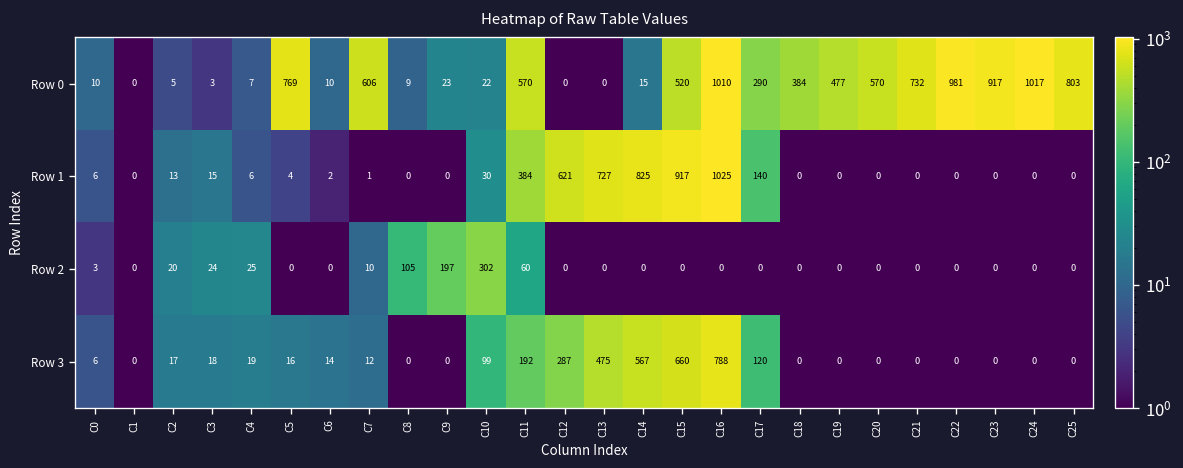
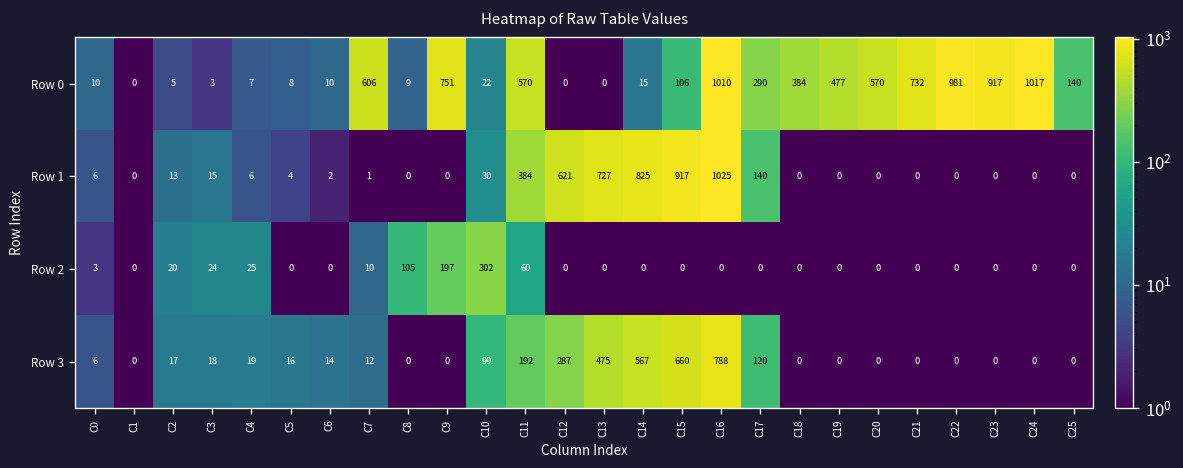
Row 0, C5: 769 -> 8
Row 0, C9: 23 -> 751
Row 0, C15: 520 -> 106
Row 0, C25: 803 -> 140
